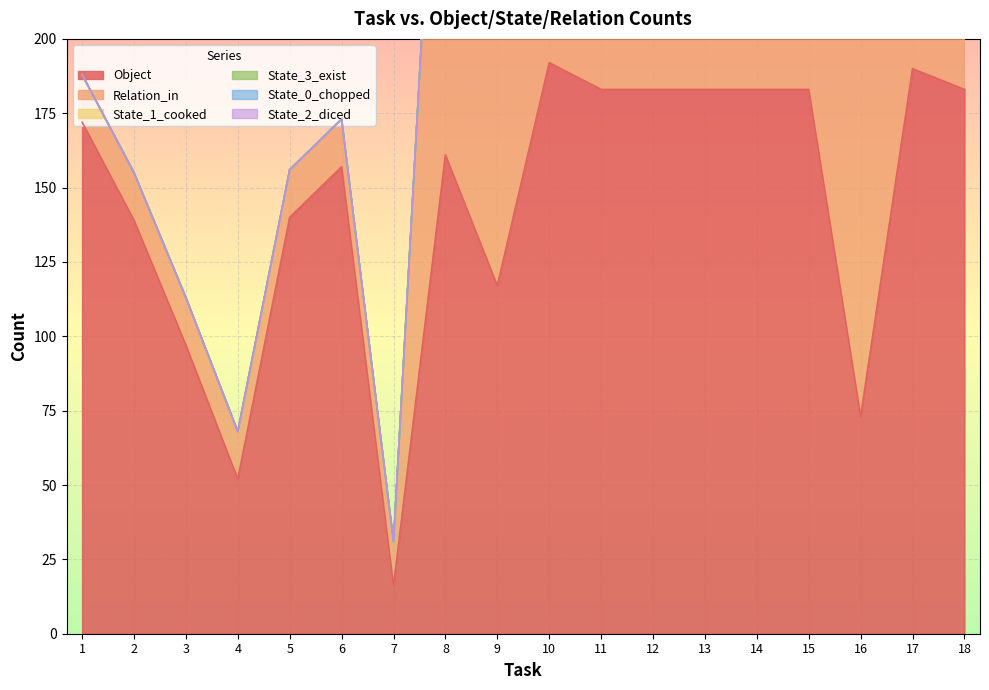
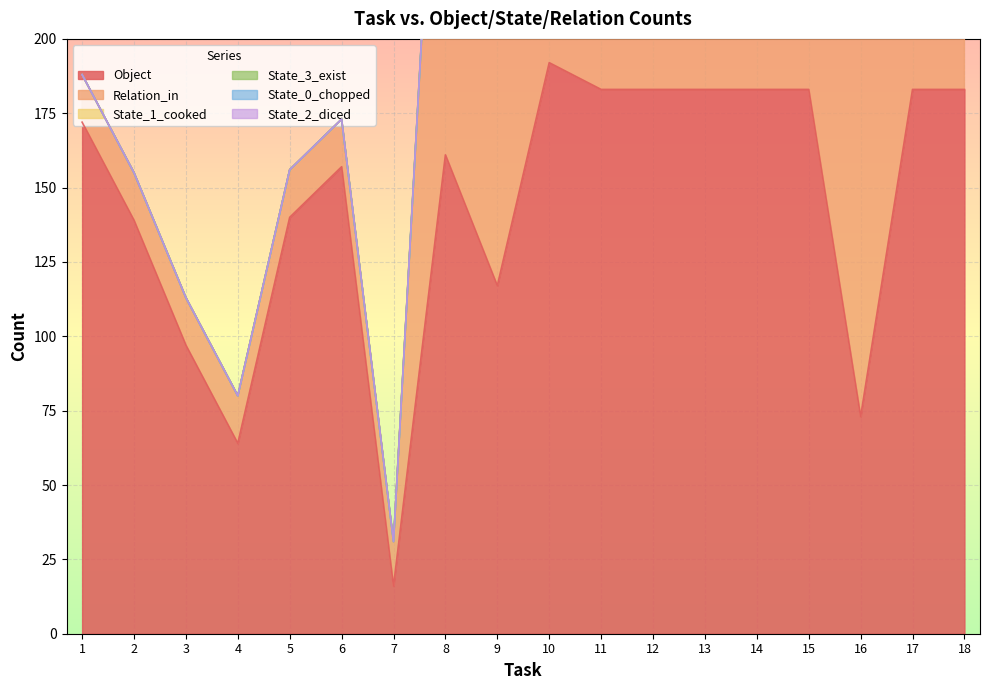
Object, 4: 52 -> 64
Object, 17: 190 -> 183
